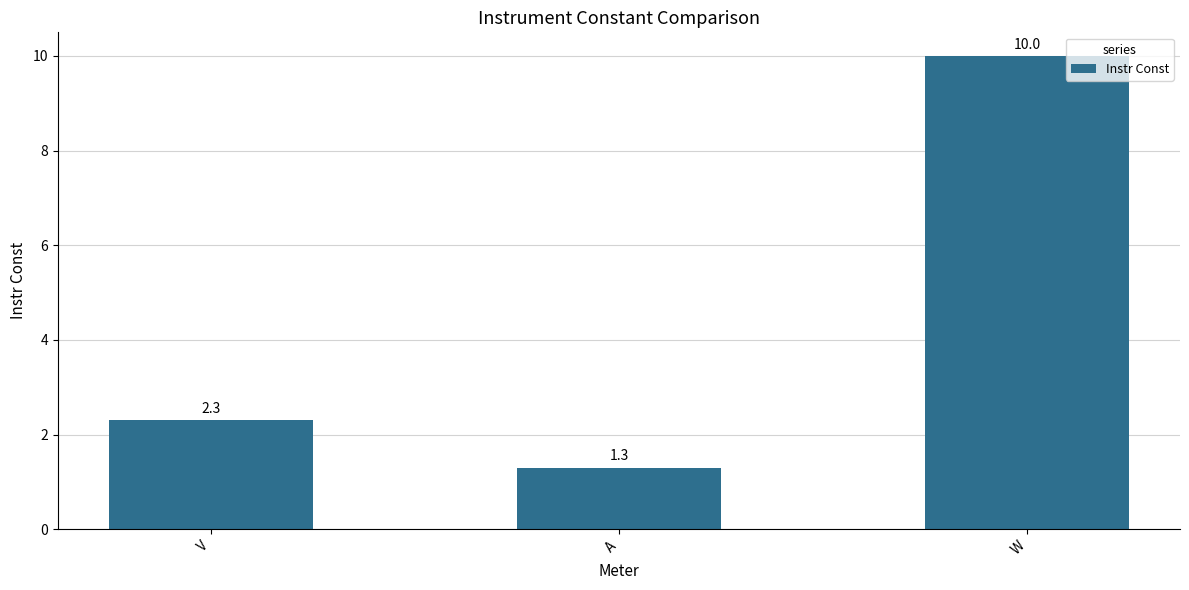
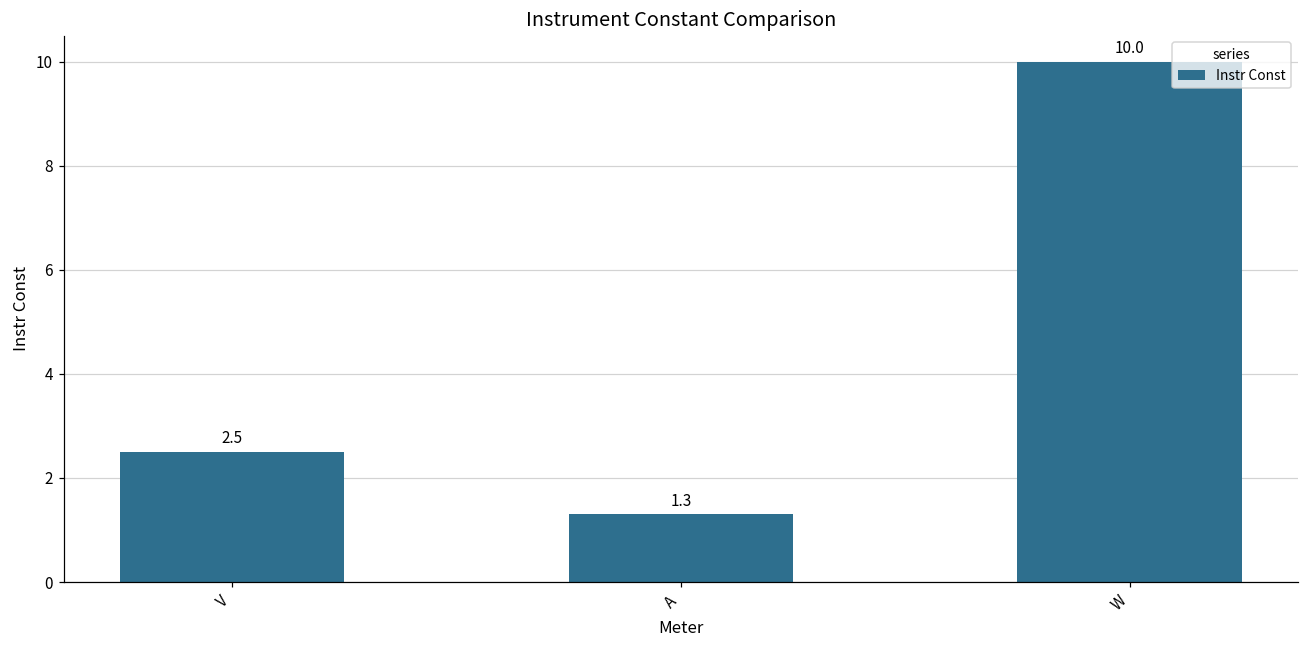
V: 2.3 -> 2.5
